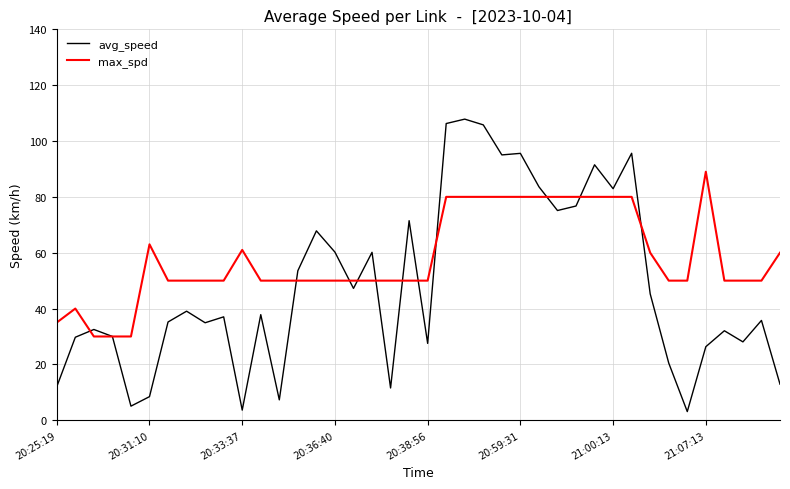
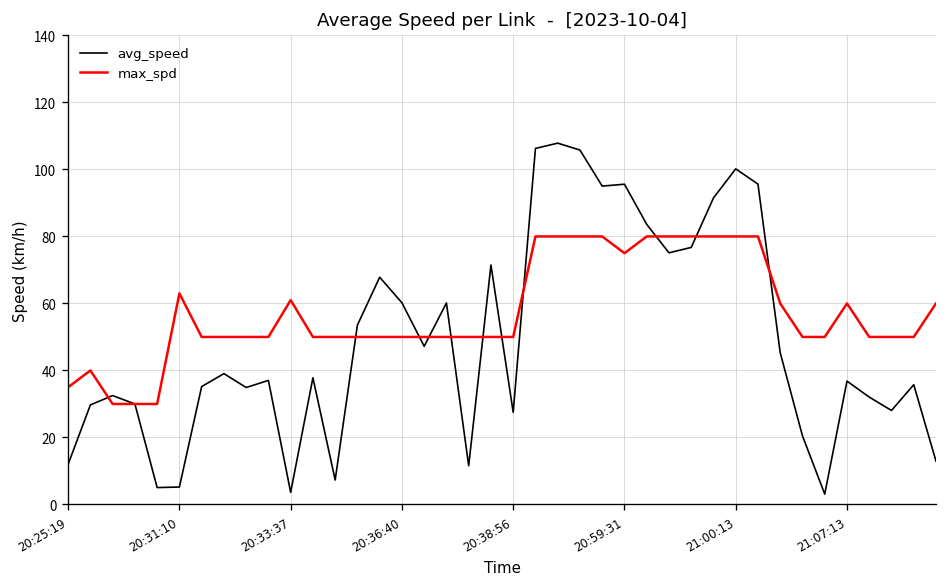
avg_speed, 20:31:10: 8 -> 5
max_spd, 20:59:31: 80 -> 75
avg_speed, 21:00:13: 83 -> 100
avg_speed, 21:07:13: 26 -> 37
max_spd, 21:07:13: 89 -> 60
